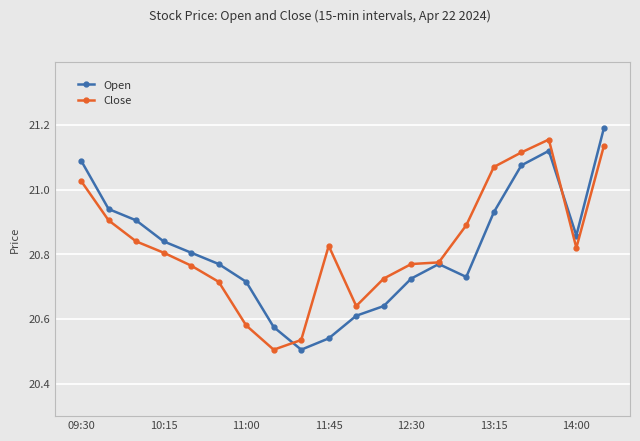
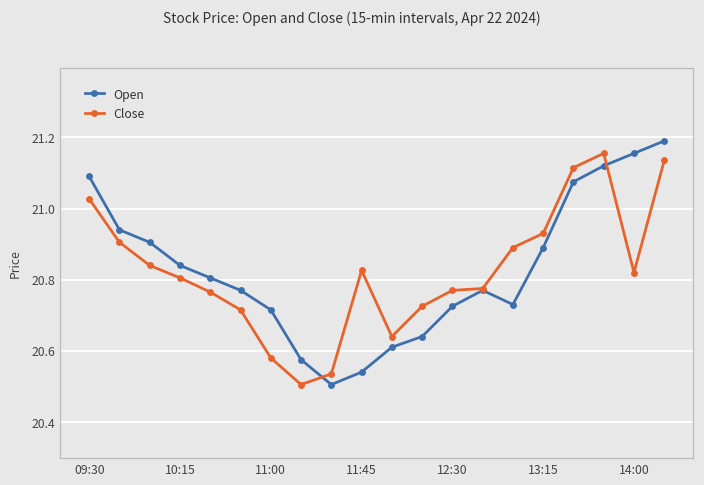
Open, 13:15: 20.93 -> 20.89
Close, 13:15: 21.07 -> 20.93
Open, 14:00: 20.86 -> 21.16
